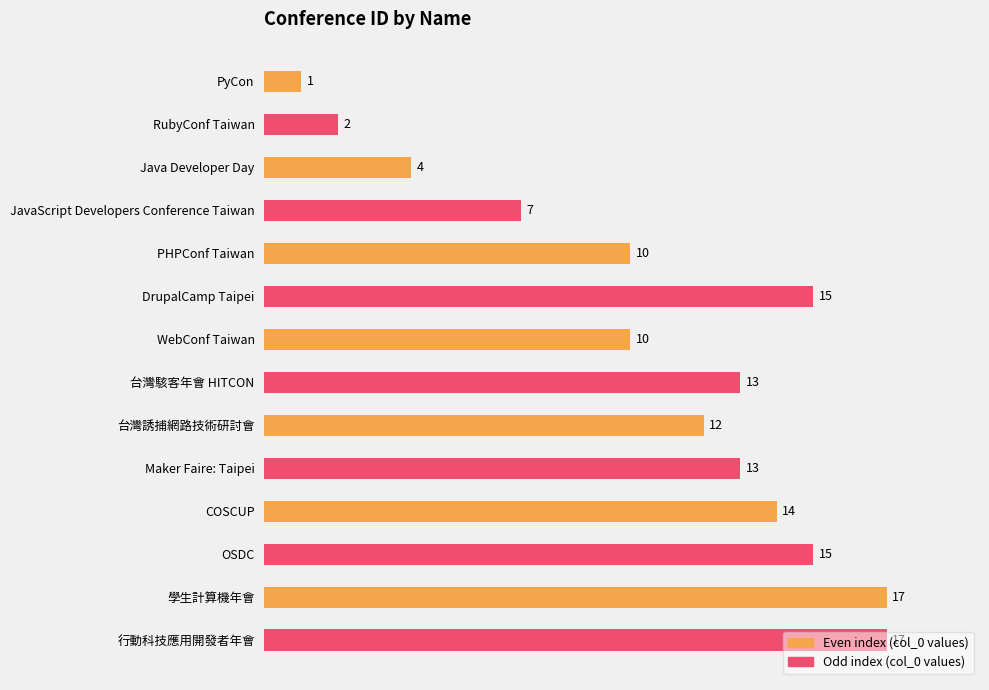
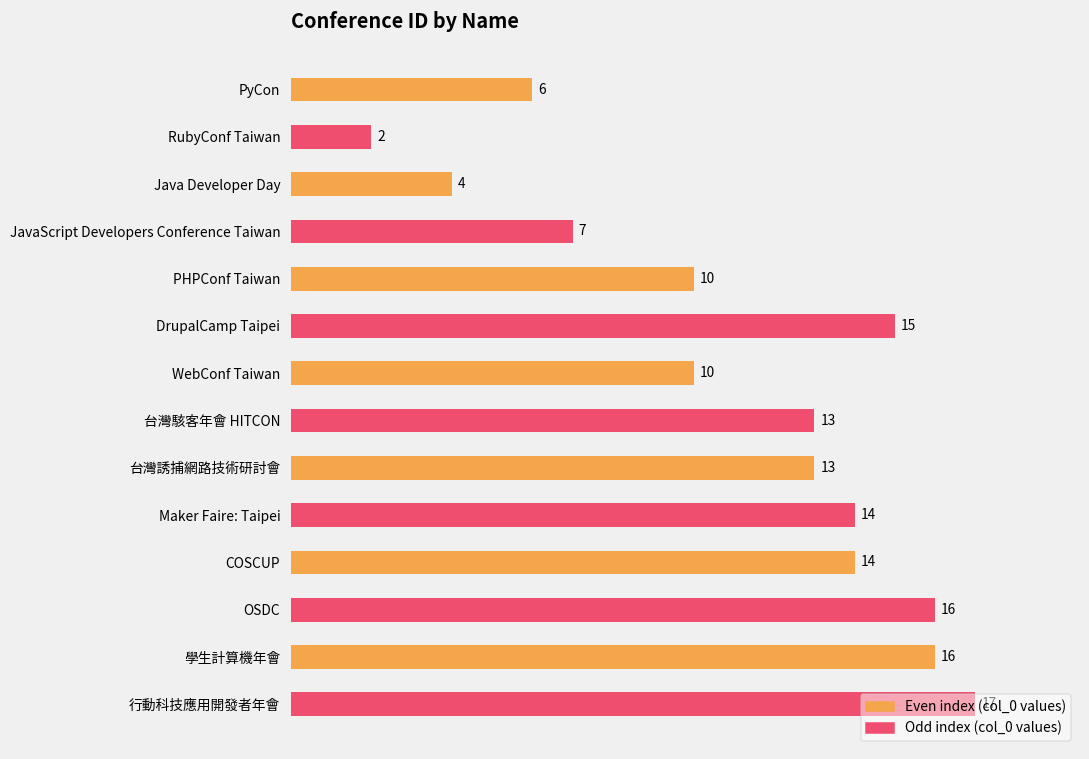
PyCon: 1 -> 6
台灣誘捕網路技術研討會: 12 -> 13
Maker Faire: Taipei: 13 -> 14
OSDC: 15 -> 16
學生計算機年會: 17 -> 16
